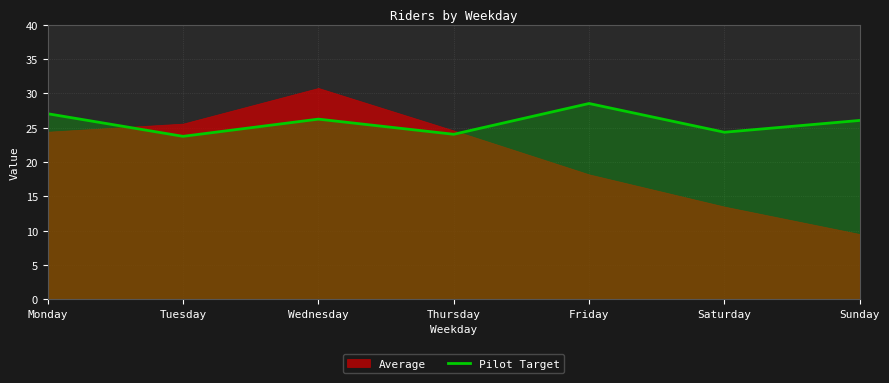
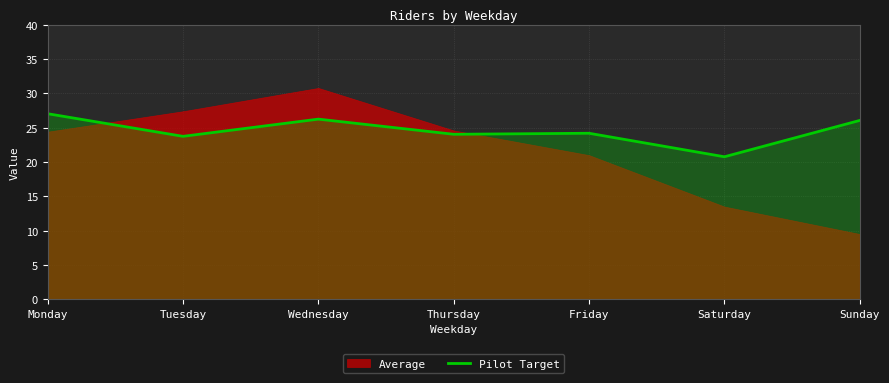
Average, Tuesday: 26 -> 27
Pilot Target, Friday: 29 -> 24
Average, Friday: 18 -> 21
Pilot Target, Saturday: 24 -> 21
